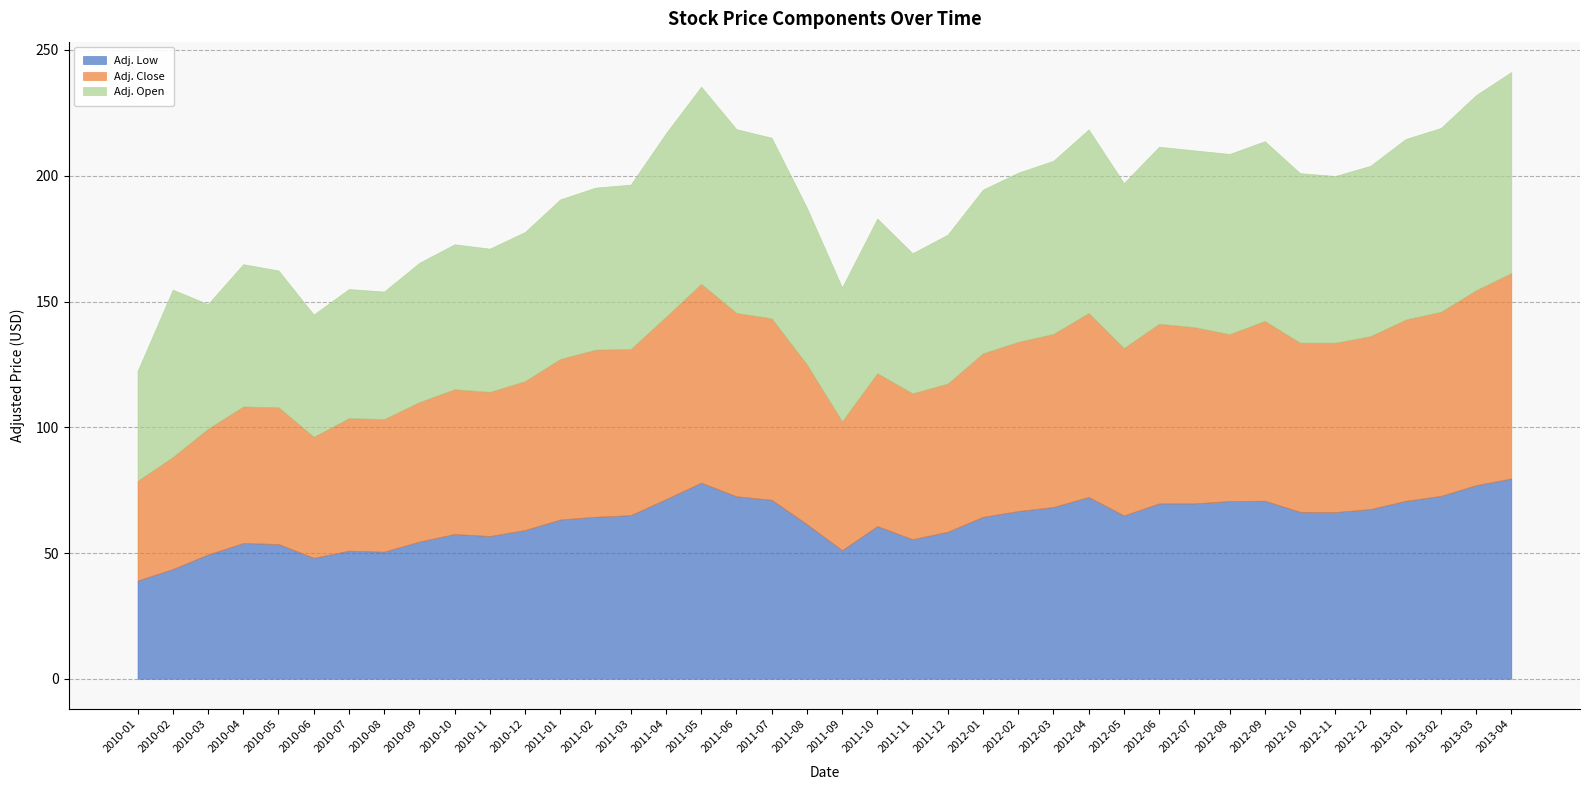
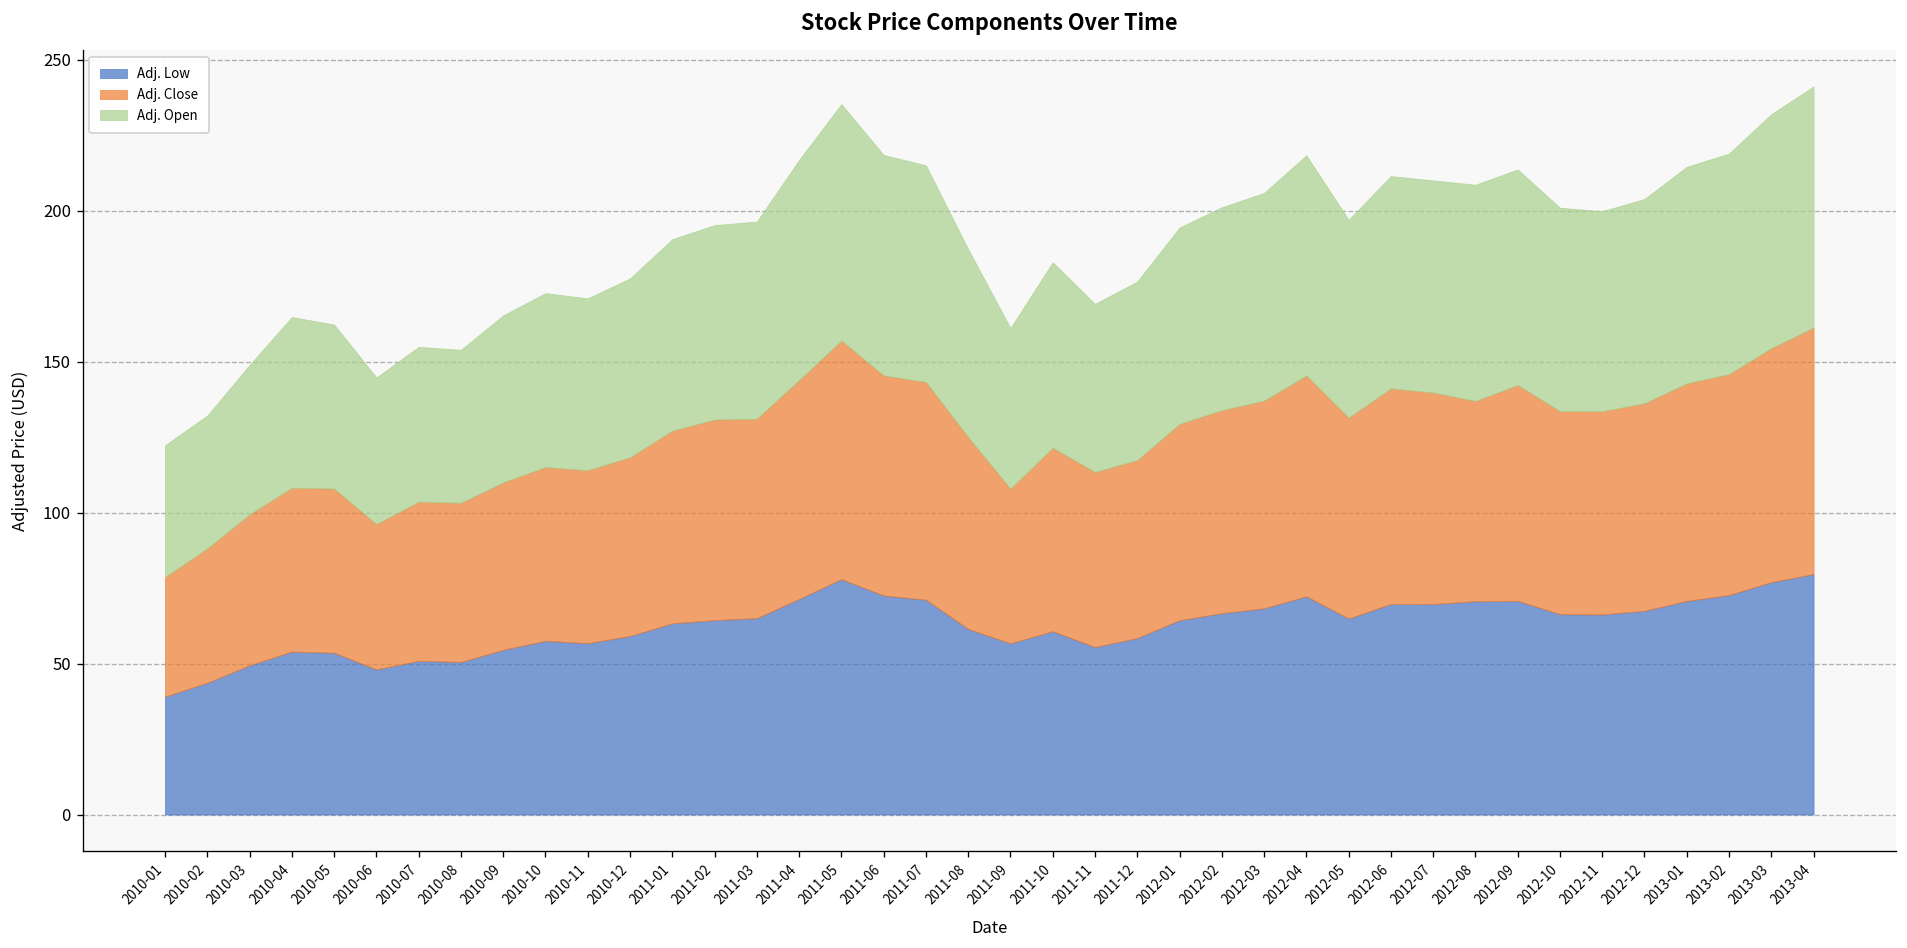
Adj. Open, 2010-02: 67 -> 44
Adj. Low, 2011-09: 51 -> 57
